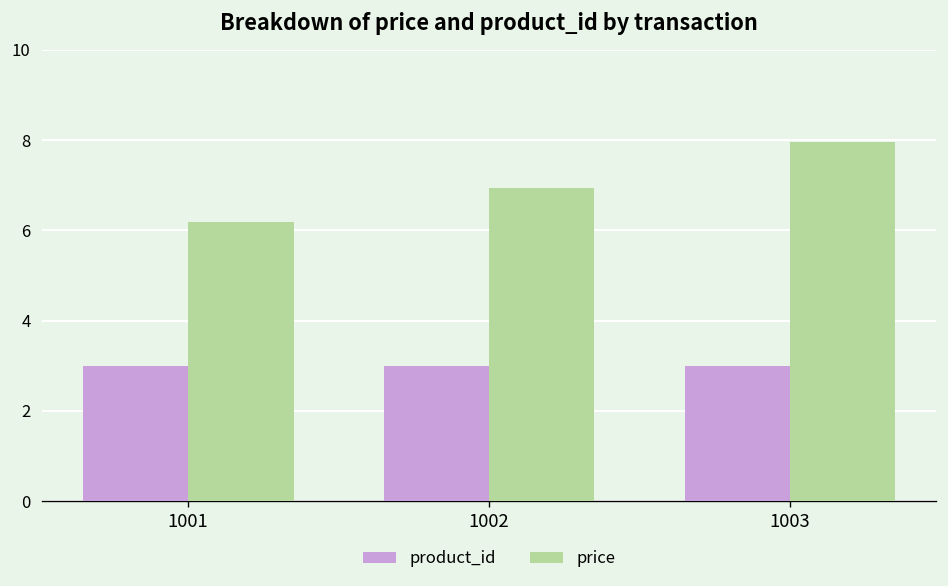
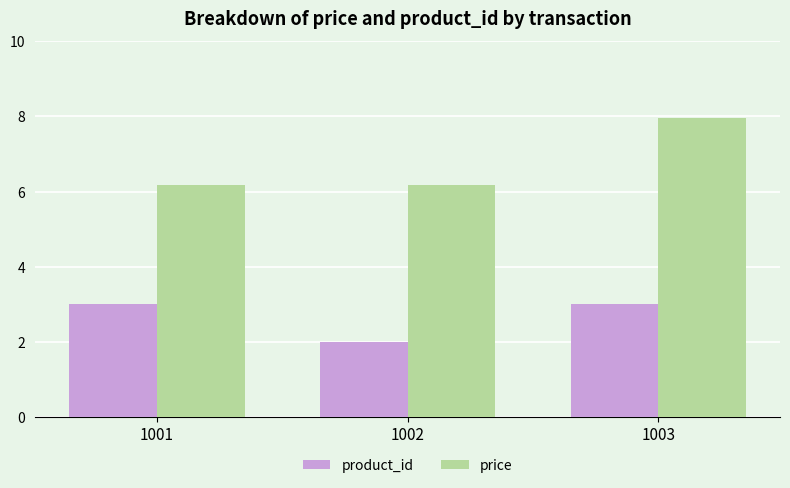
product_id, 1002: 3 -> 2
price, 1002: 7.0 -> 6.2
